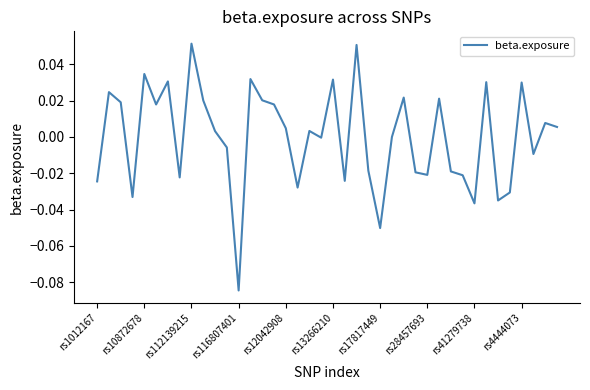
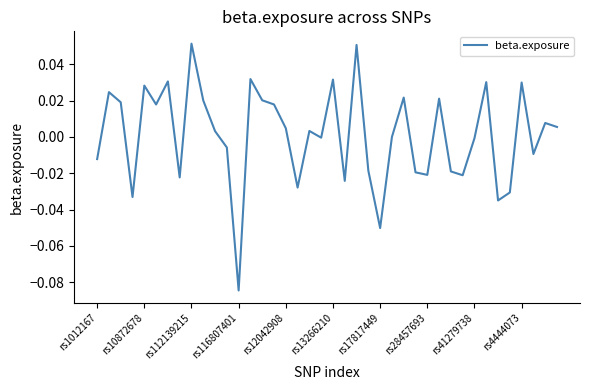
rs1012167: -0.025 -> -0.012
rs10872678: 0.035 -> 0.028
rs41279738: -0.037 -> -0.001
